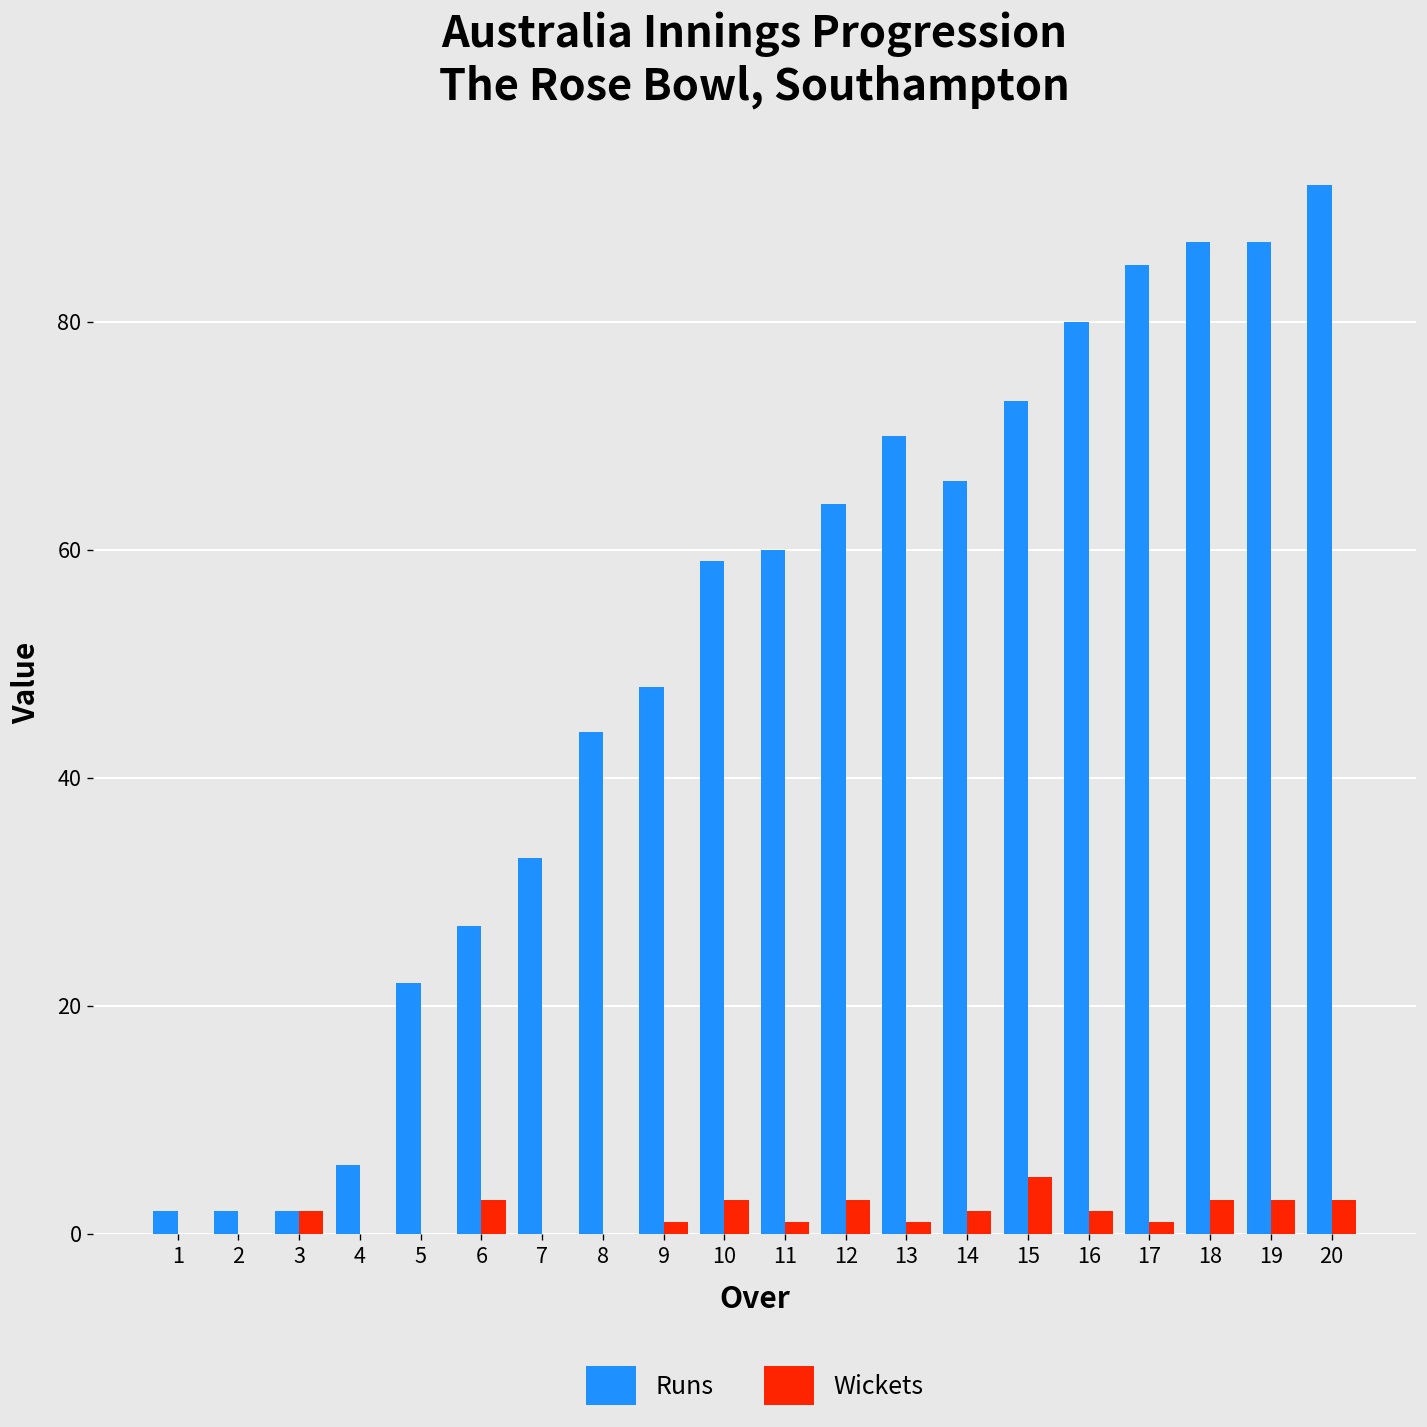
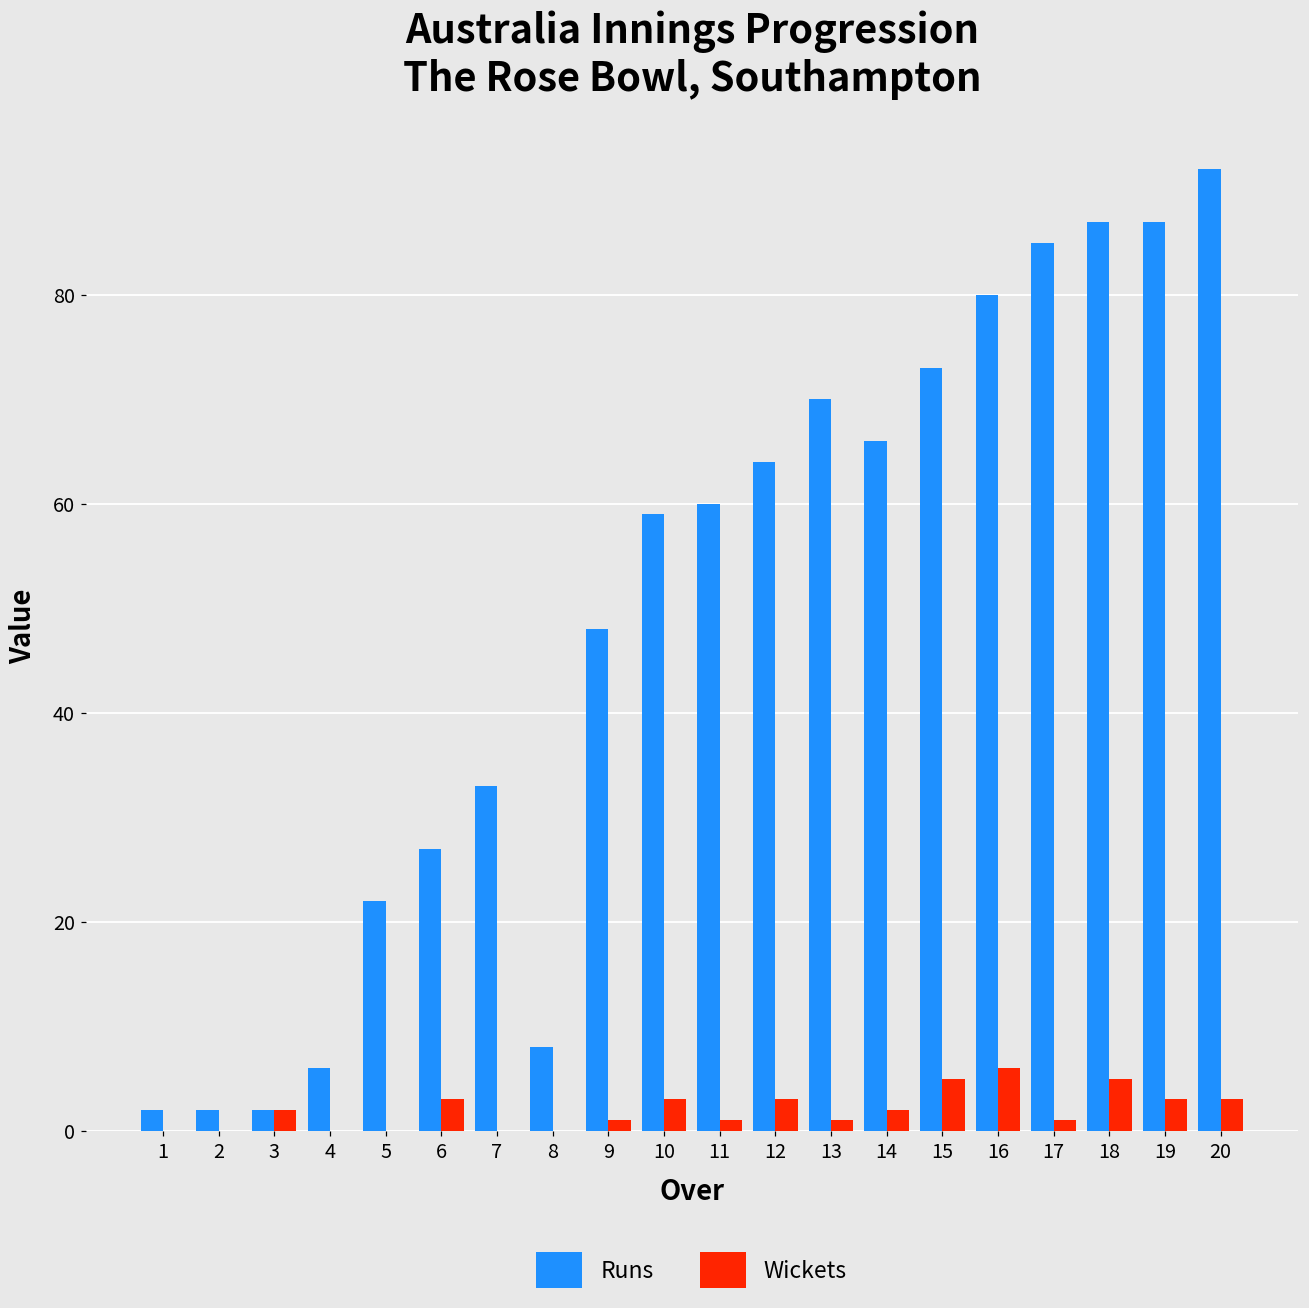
Runs, 8: 44 -> 8
Wickets, 16: 2 -> 6
Wickets, 18: 3 -> 5
